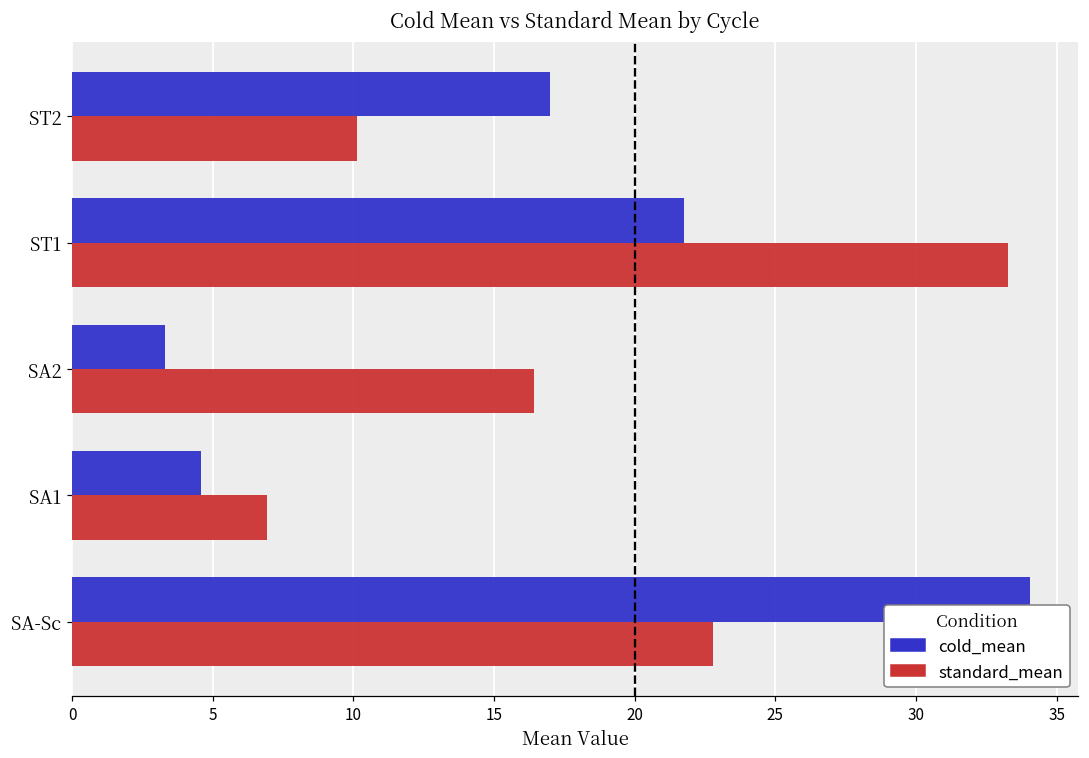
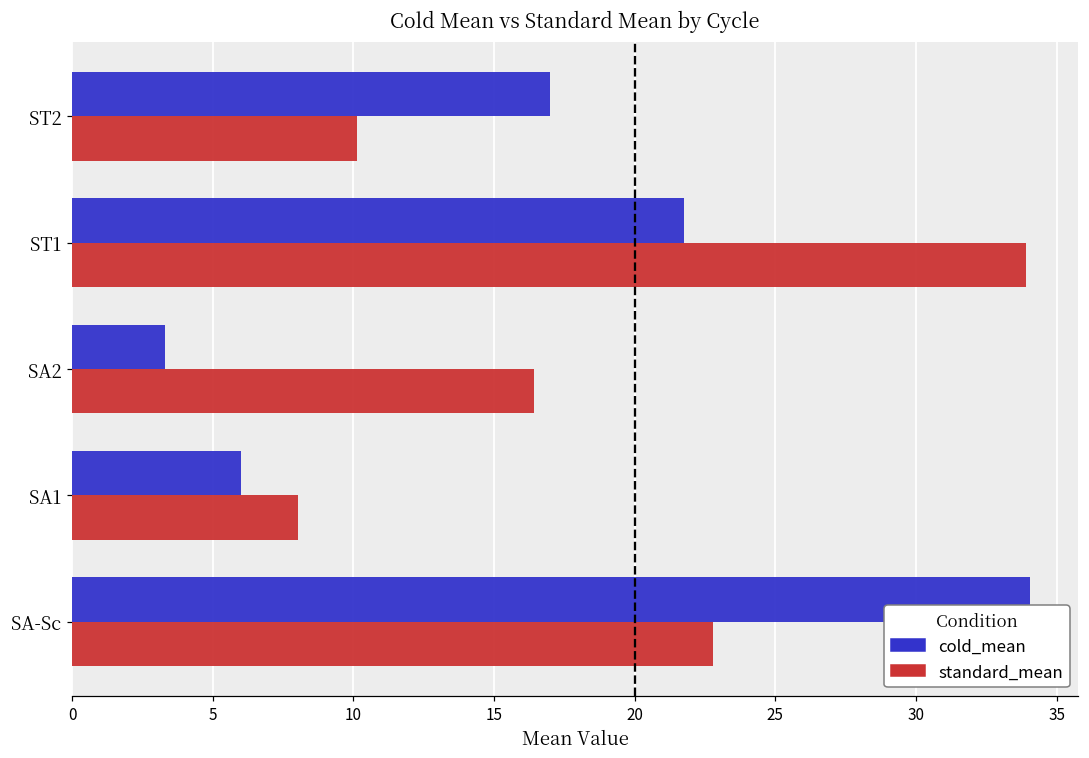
standard_mean, ST1: 33.3 -> 33.9
cold_mean, SA1: 4.6 -> 6.0
standard_mean, SA1: 6.9 -> 8.1
